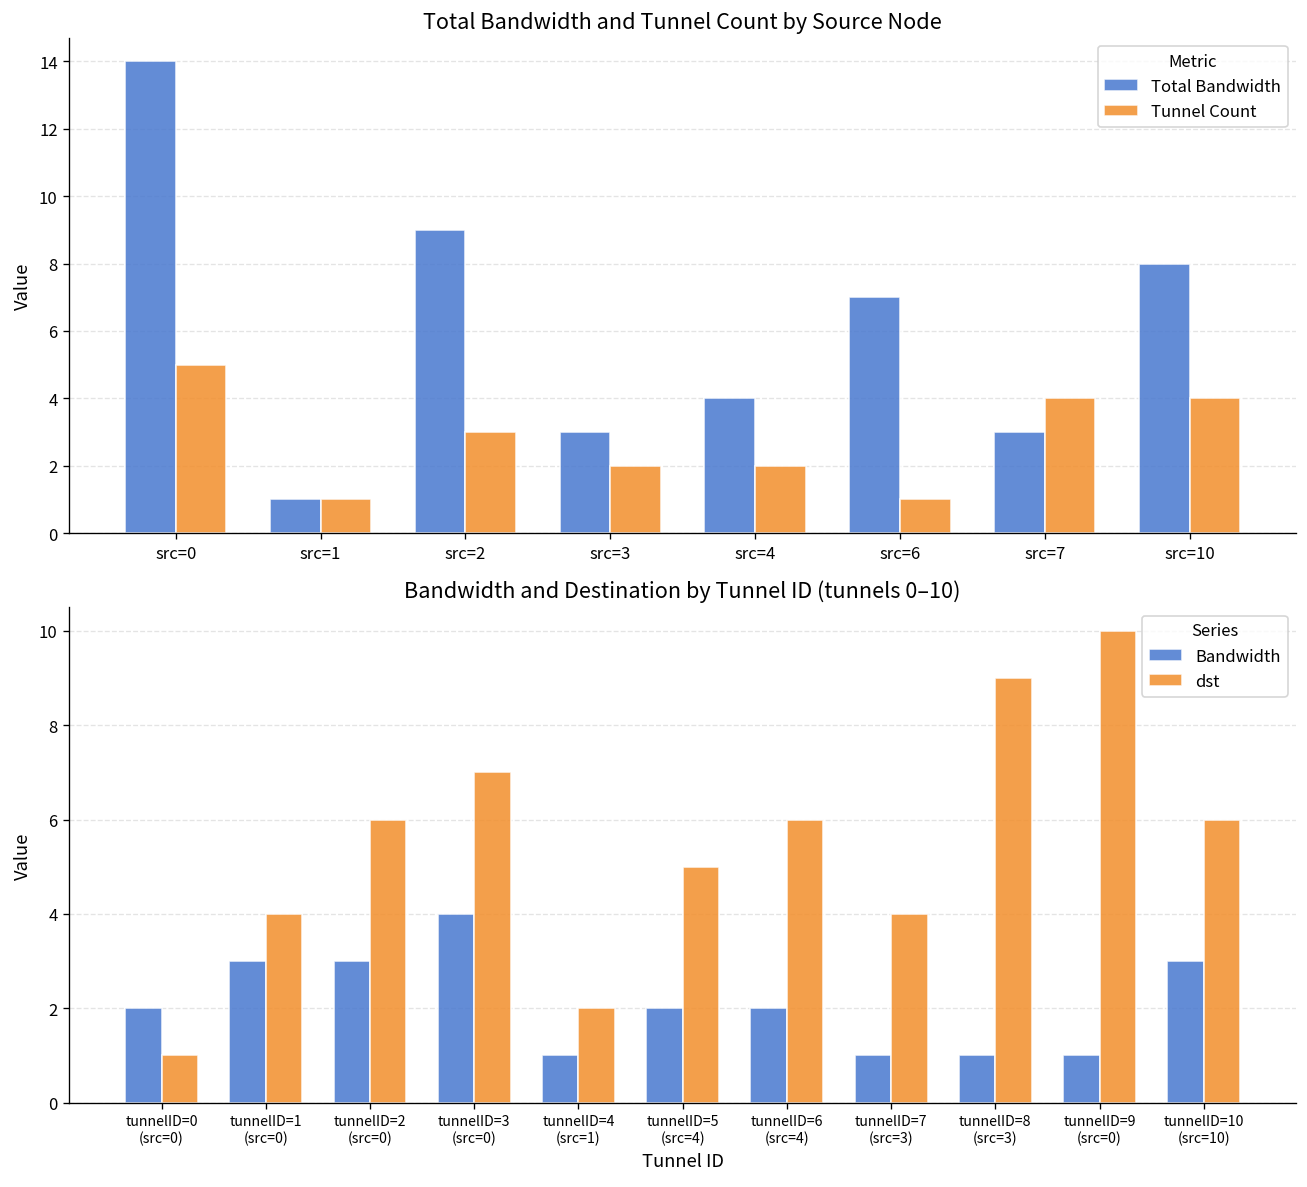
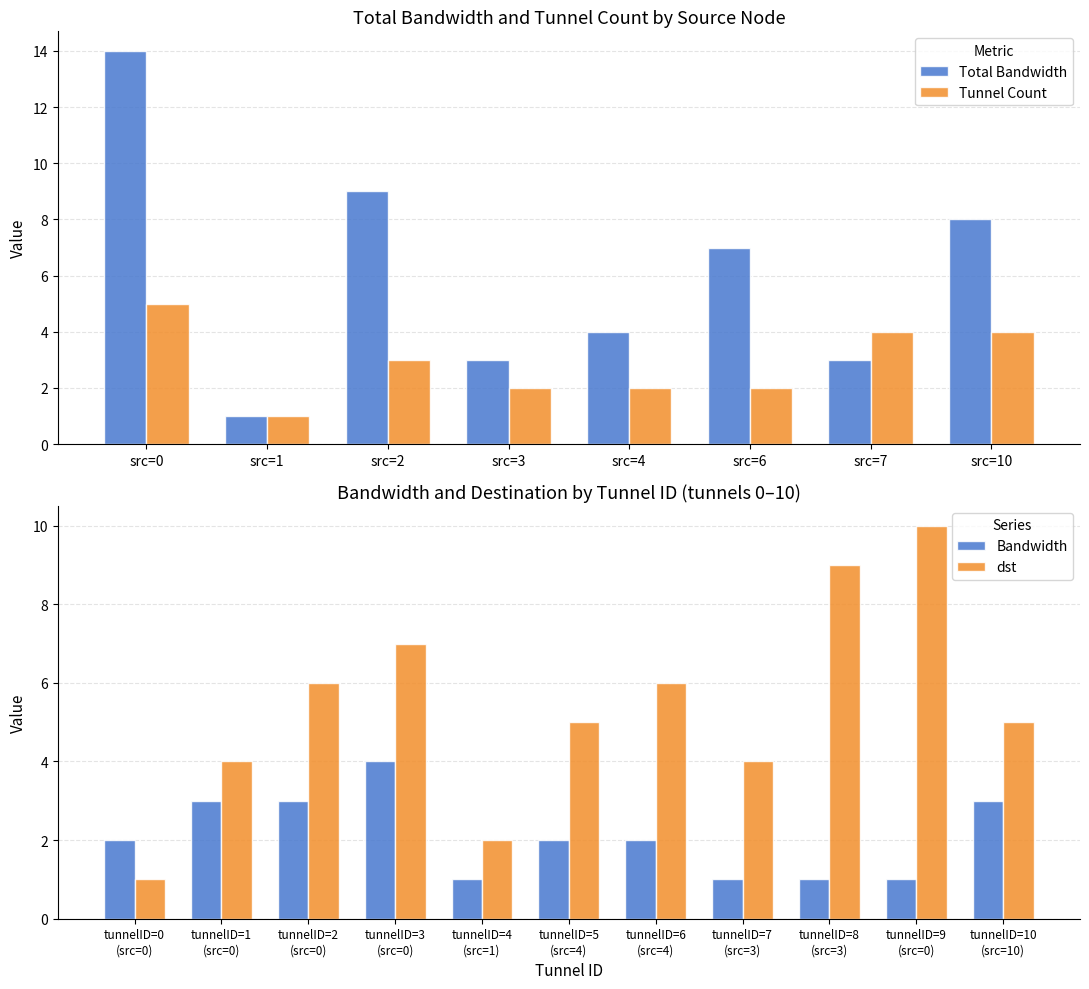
Total Bandwidth and Tunnel Count by Source Node, Tunnel Count, src=6: 1 -> 2
Bandwidth and Destination by Tunnel ID (tunnels 0–10), dst, tunnelID=10 (src=10): 6 -> 5
